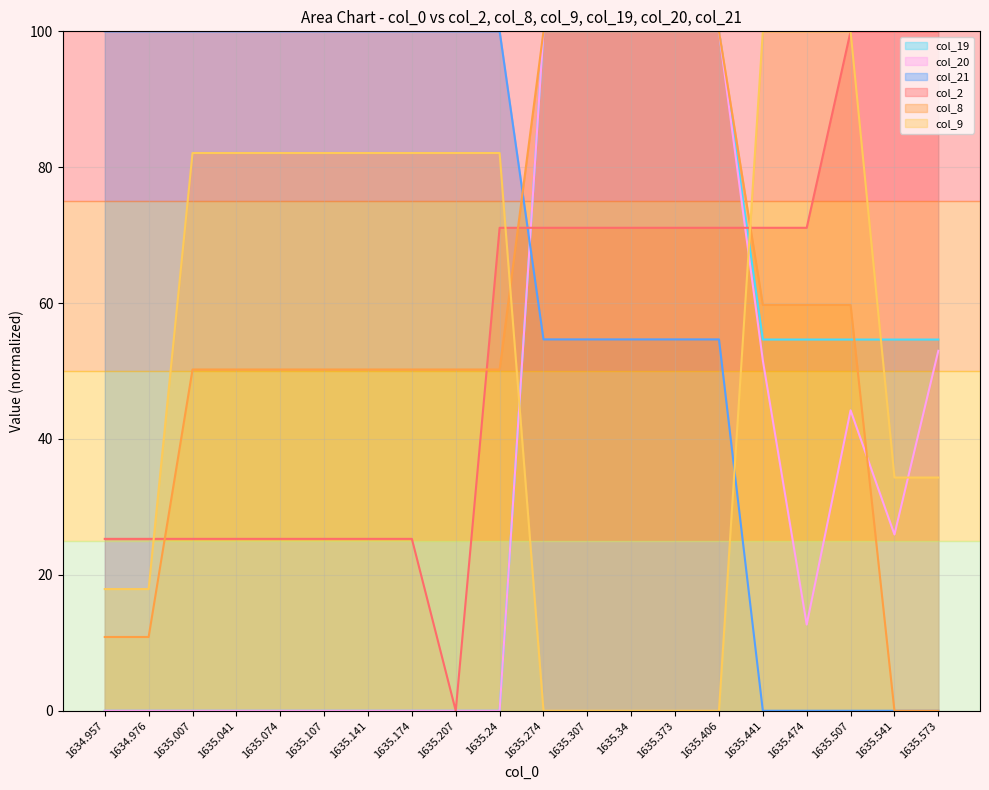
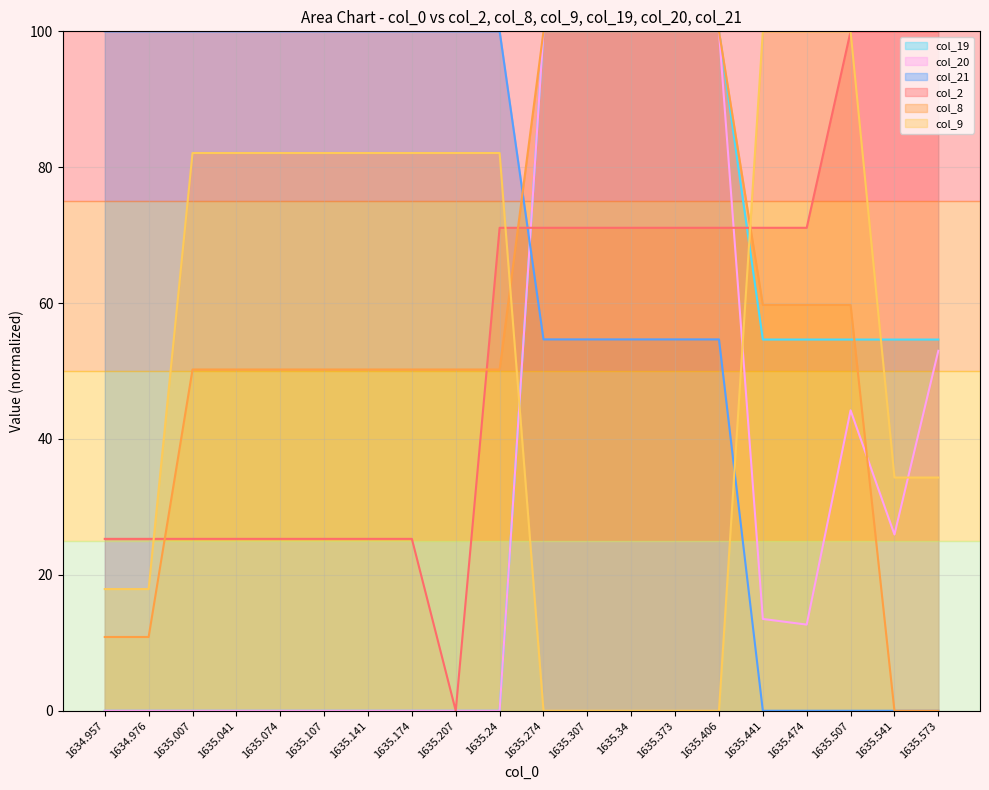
col_20, 1635.441: 52 -> 14
